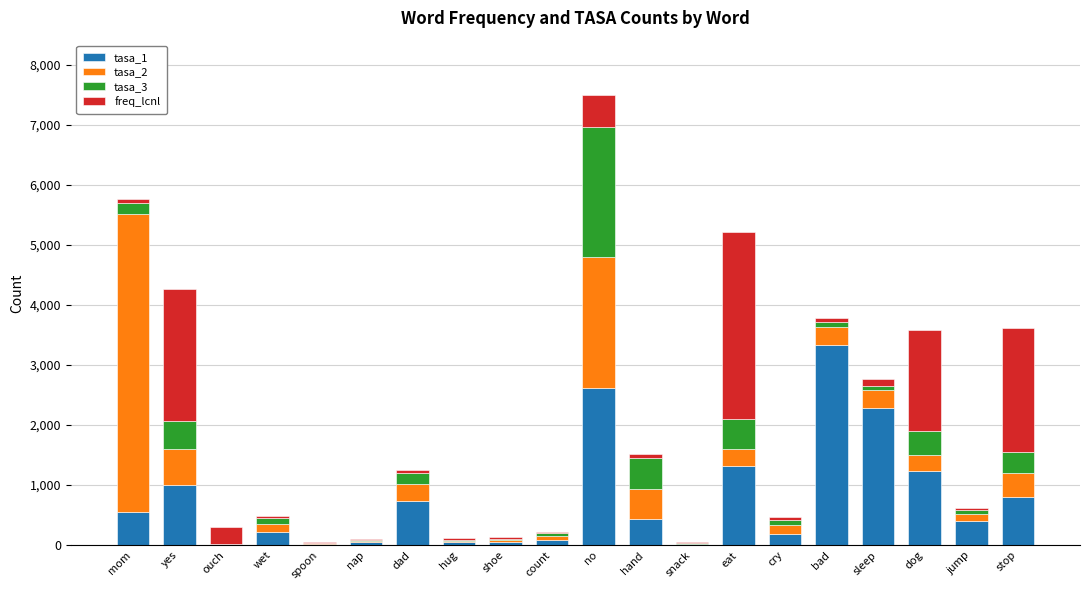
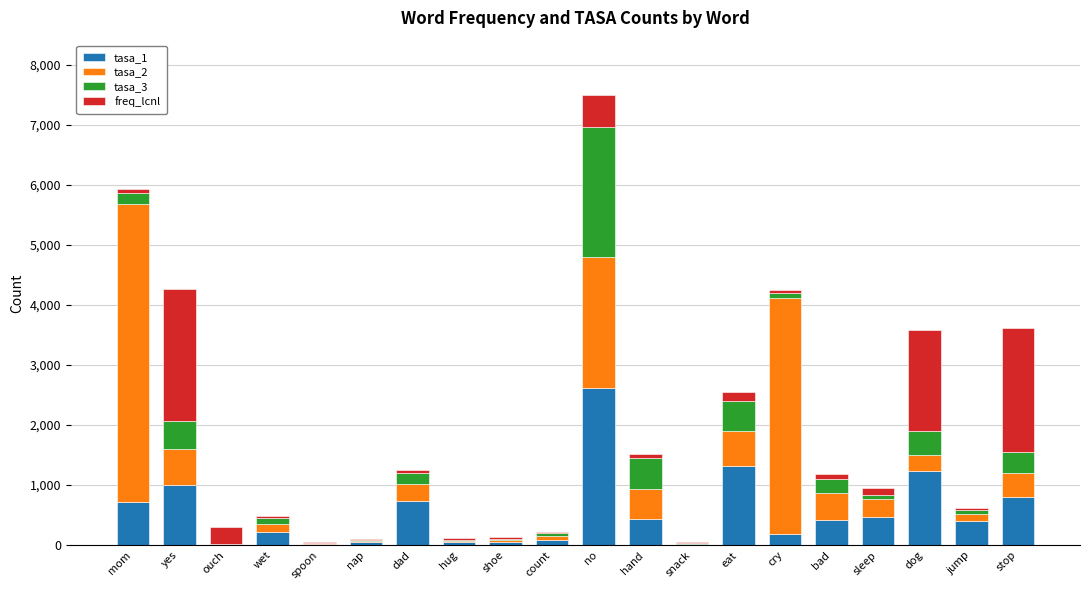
tasa_1, mom: 600 -> 700
tasa_2, eat: 300 -> 600
freq_lcnl, eat: 3,100 -> 200
tasa_2, cry: 100 -> 3,900
tasa_1, bad: 3,300 -> 400
tasa_2, bad: 300 -> 400
tasa_3, bad: 100 -> 200
tasa_1, sleep: 2,300 -> 500
